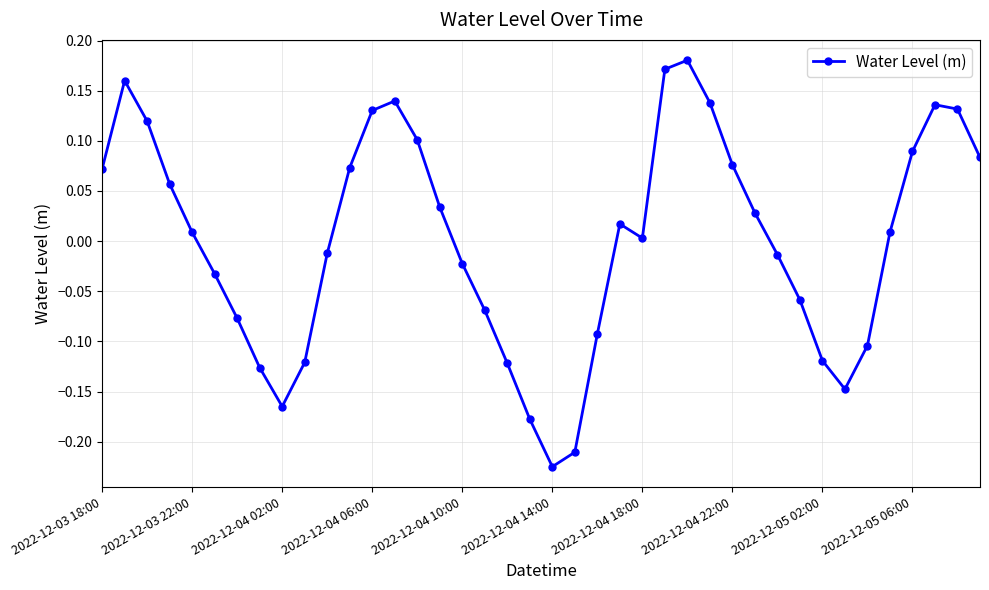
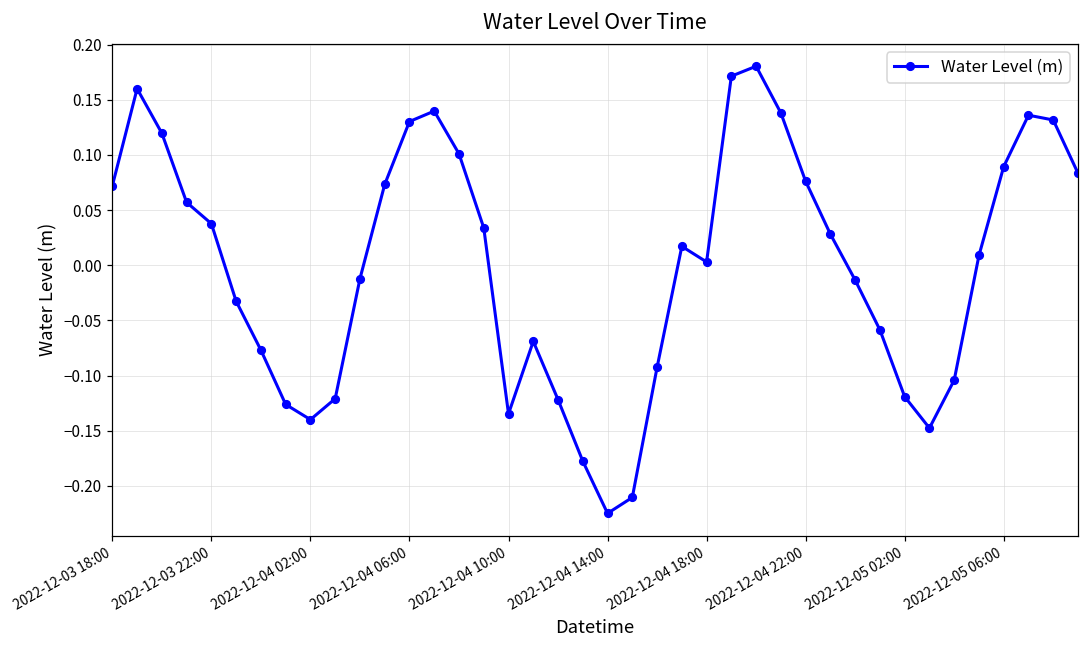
2022-12-03 22:00: 0.009 -> 0.038
2022-12-04 02:00: -0.165 -> -0.140
2022-12-04 10:00: -0.022 -> -0.135
